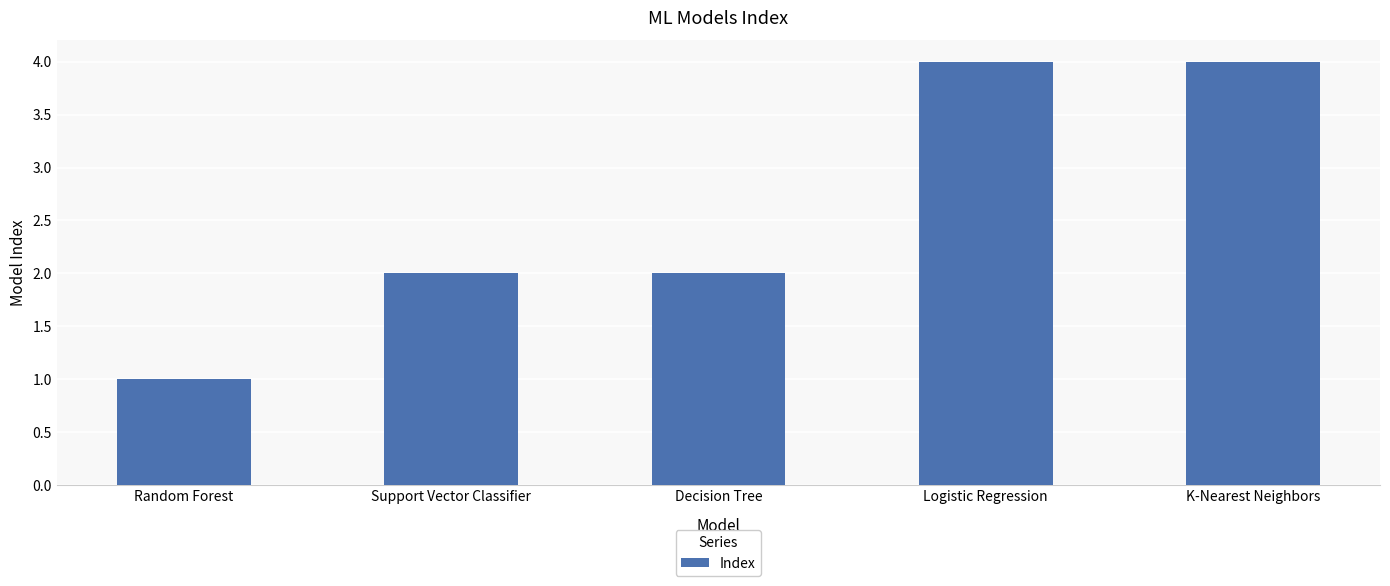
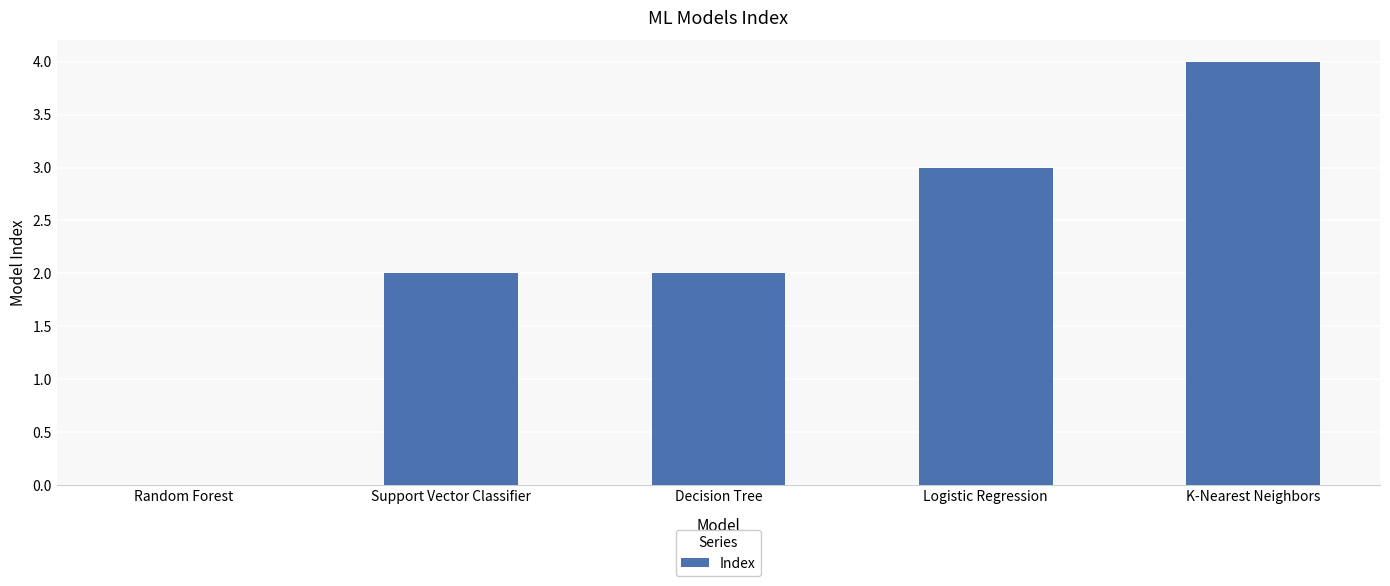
Random Forest: 1 -> 0
Logistic Regression: 4 -> 3
